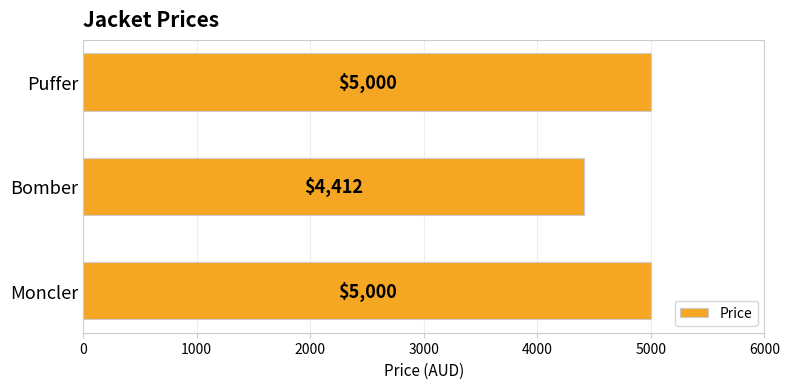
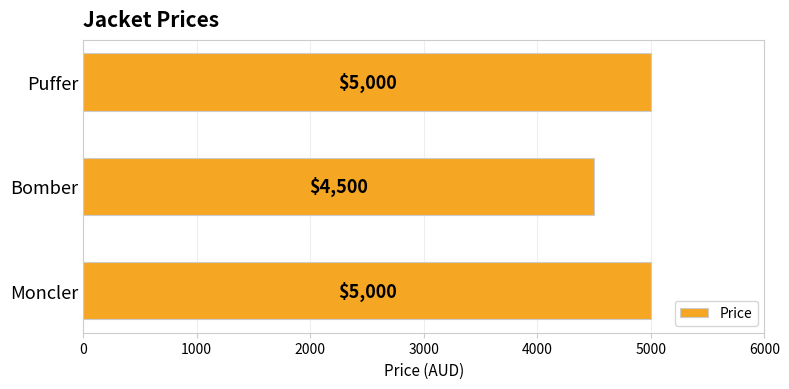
Bomber: $4,412 -> $4,500
